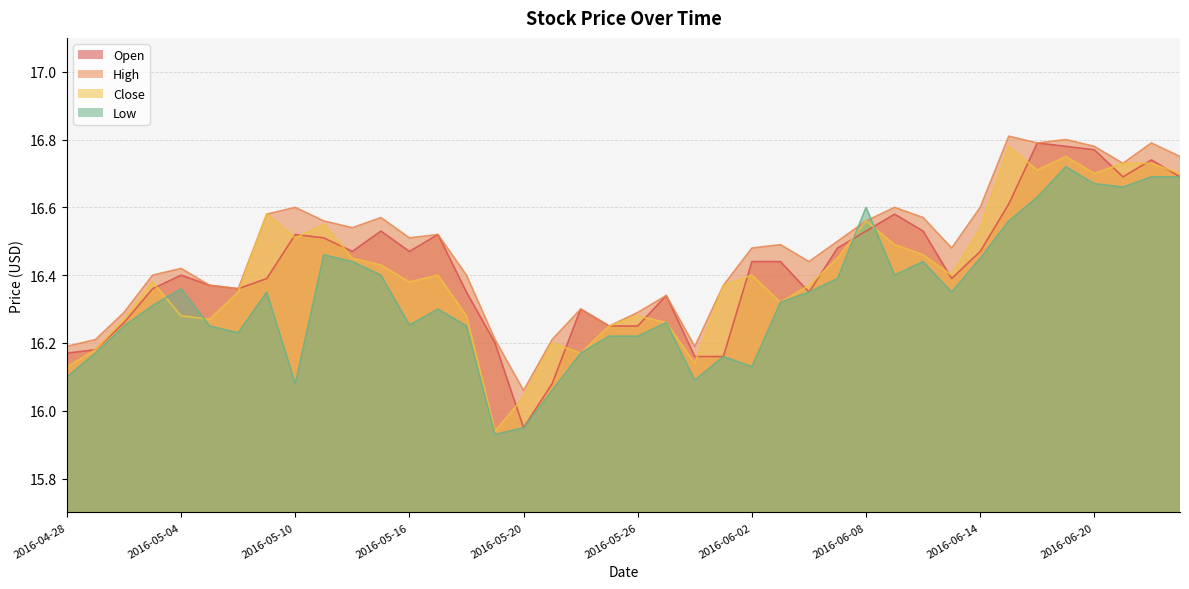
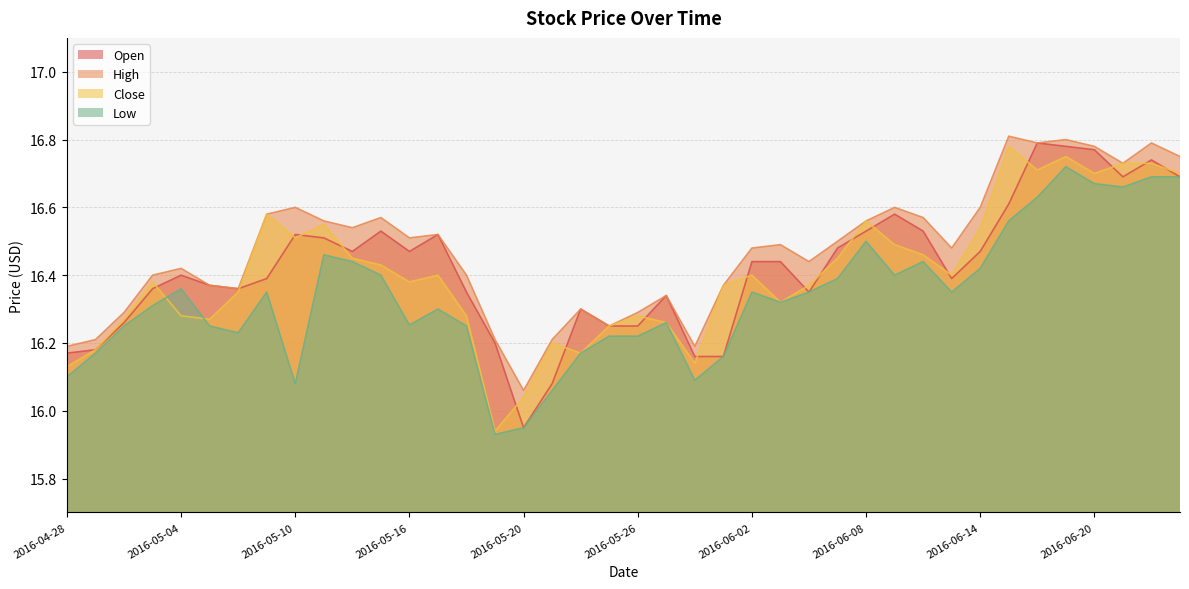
Low, 2016-06-02: 16.13 -> 16.35
Low, 2016-06-08: 16.6 -> 16.5
Low, 2016-06-14: 16.45 -> 16.42
